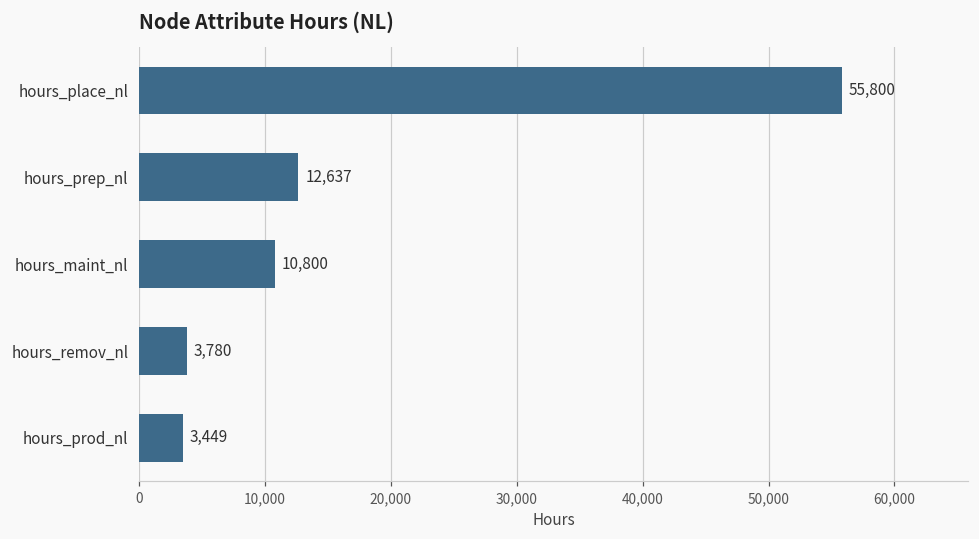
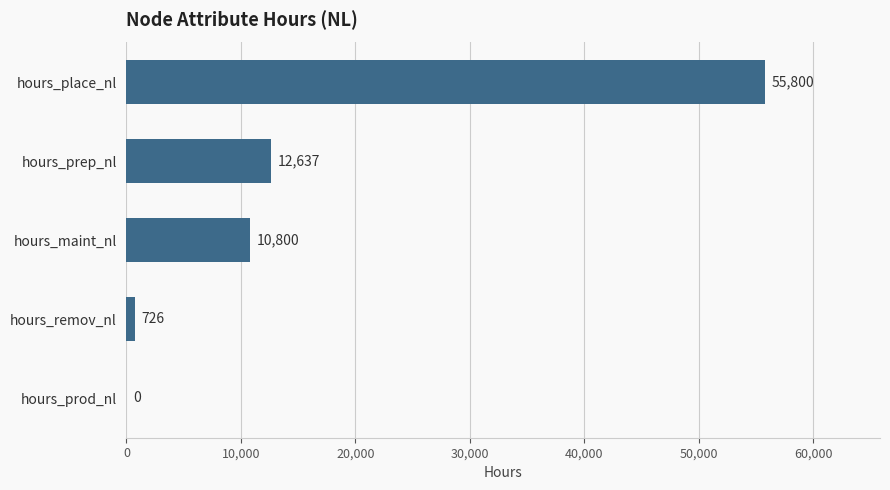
hours_remov_nl: 3,780 -> 726
hours_prod_nl: 3,449 -> 0
